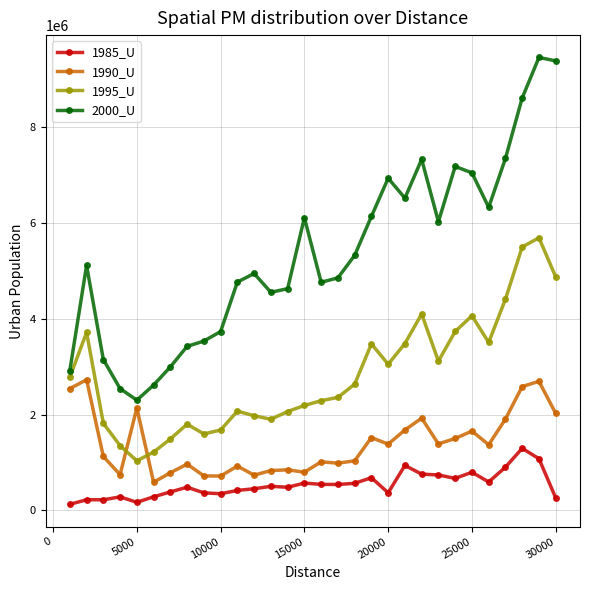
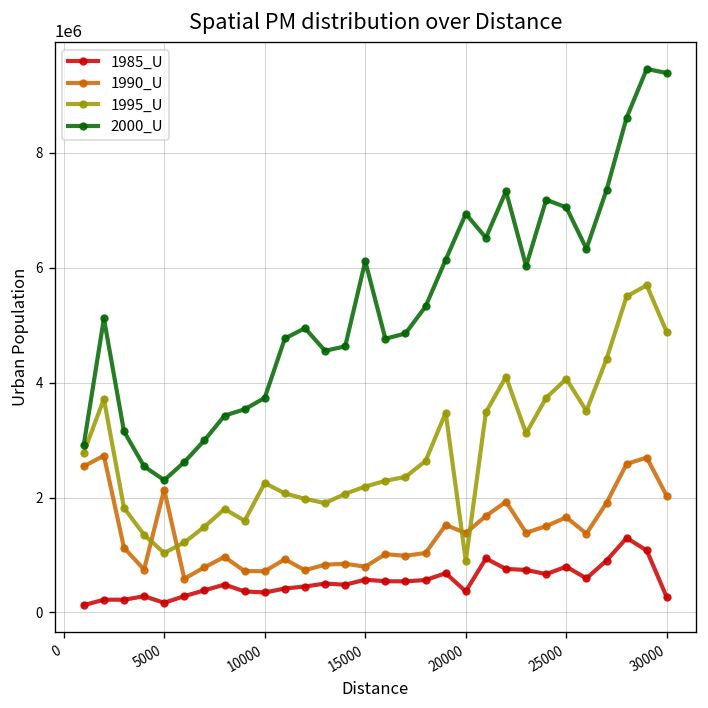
1995_U, 10000: 1700000 -> 2300000
1995_U, 20000: 3100000 -> 900000
